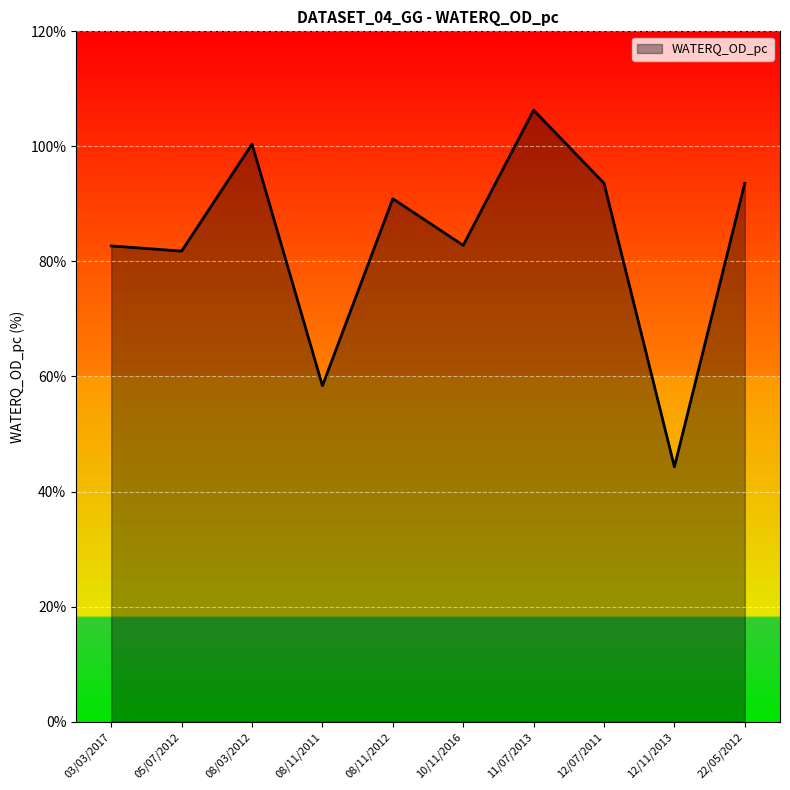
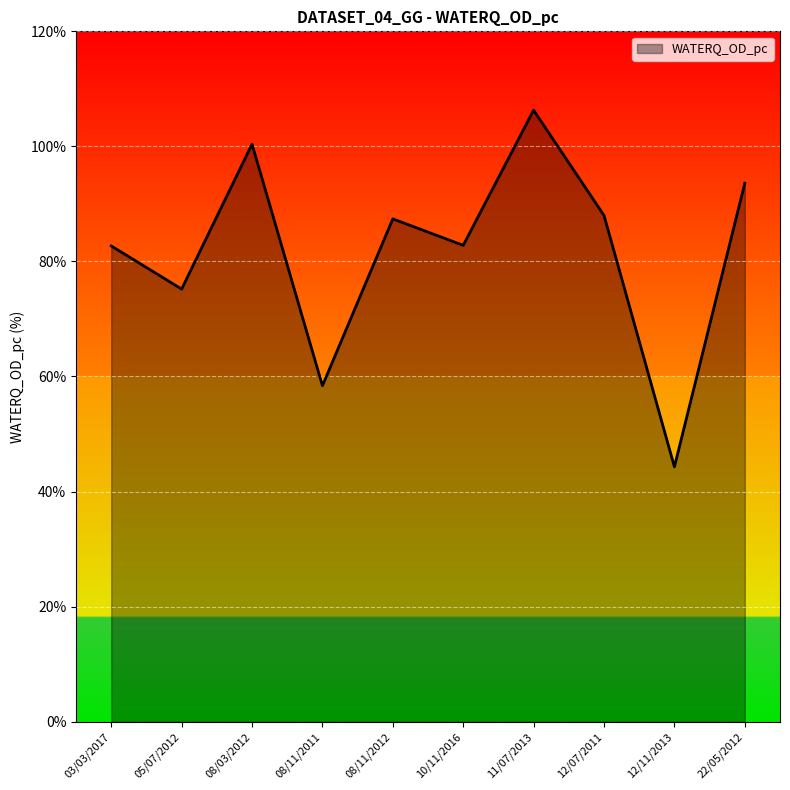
05/07/2012: 82% -> 75%
08/11/2012: 91% -> 87%
12/07/2011: 94% -> 88%
